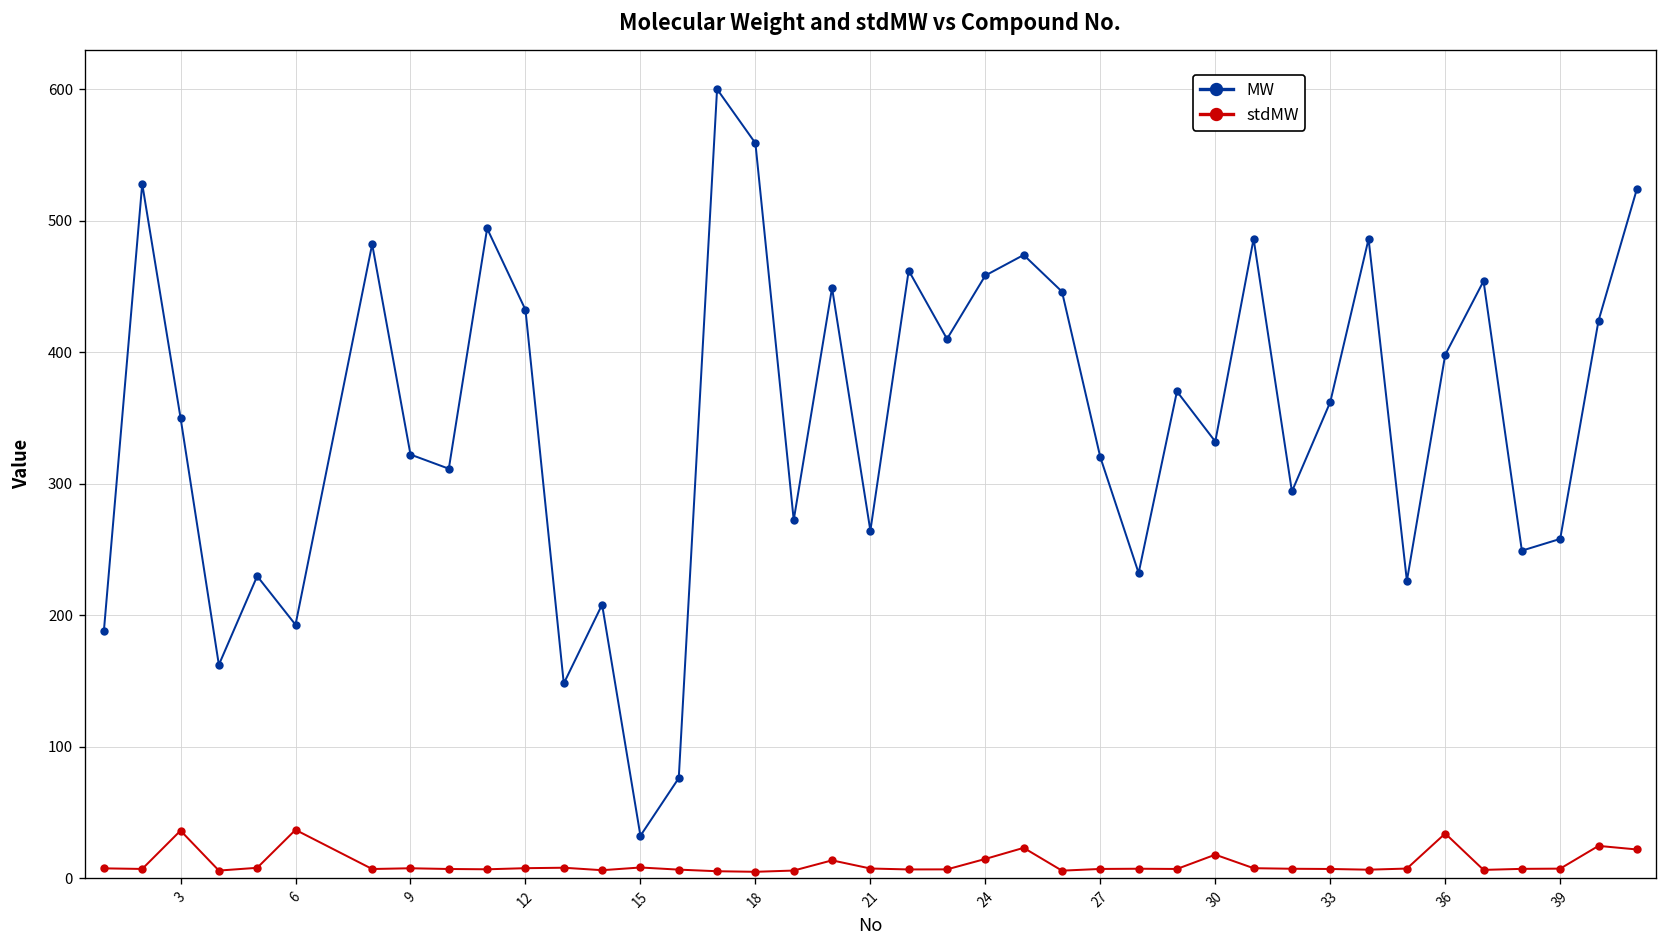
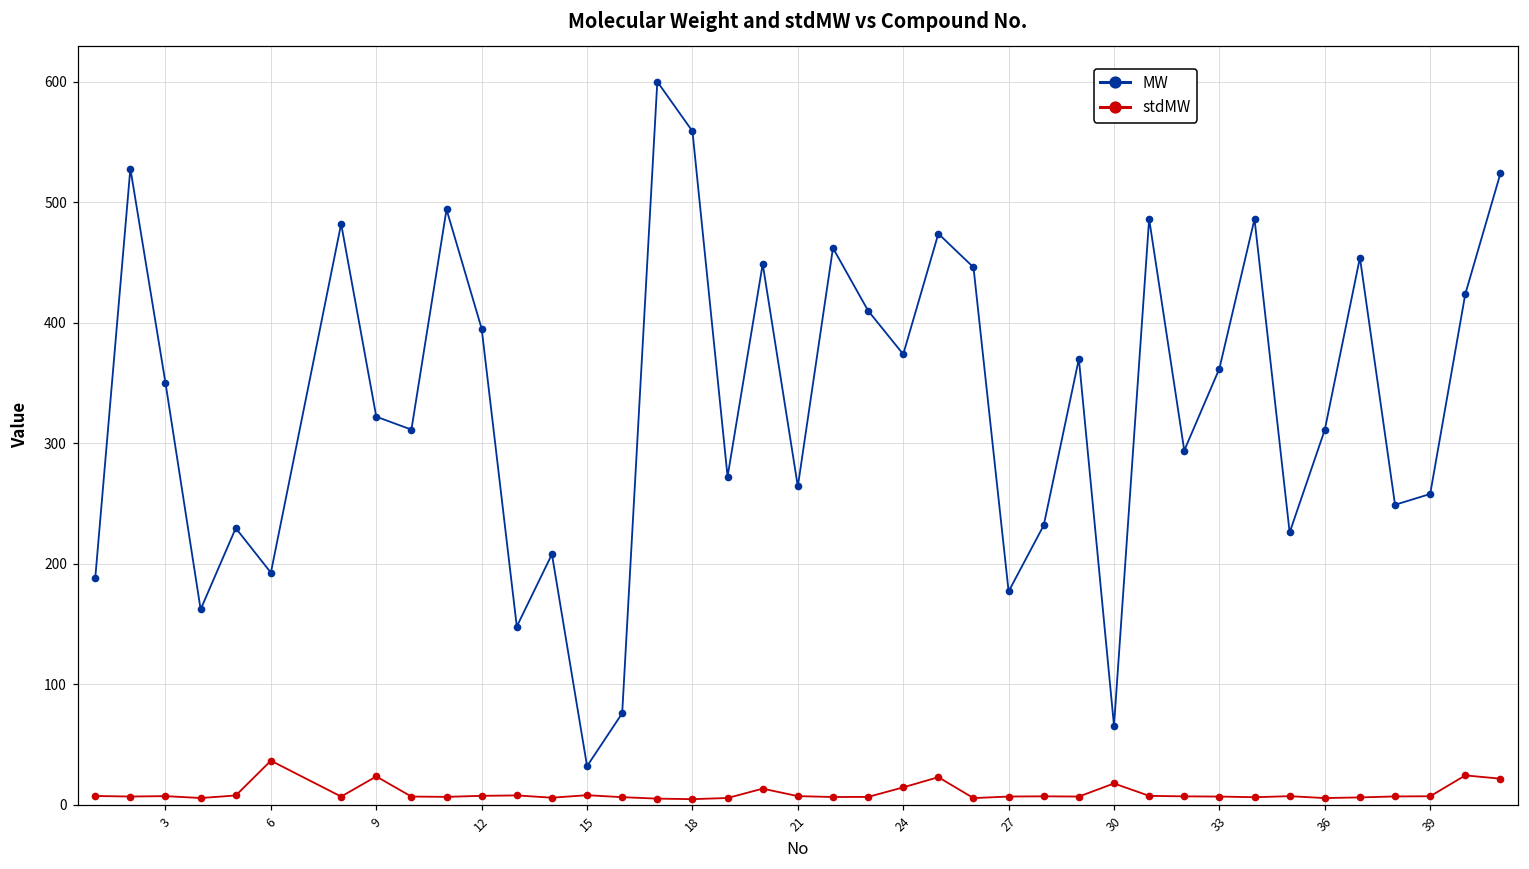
stdMW, 3: 36 -> 7
stdMW, 9: 8 -> 24
MW, 12: 432 -> 395
MW, 24: 458 -> 374
MW, 27: 320 -> 177
MW, 30: 332 -> 66
MW, 36: 398 -> 311
stdMW, 36: 34 -> 6
